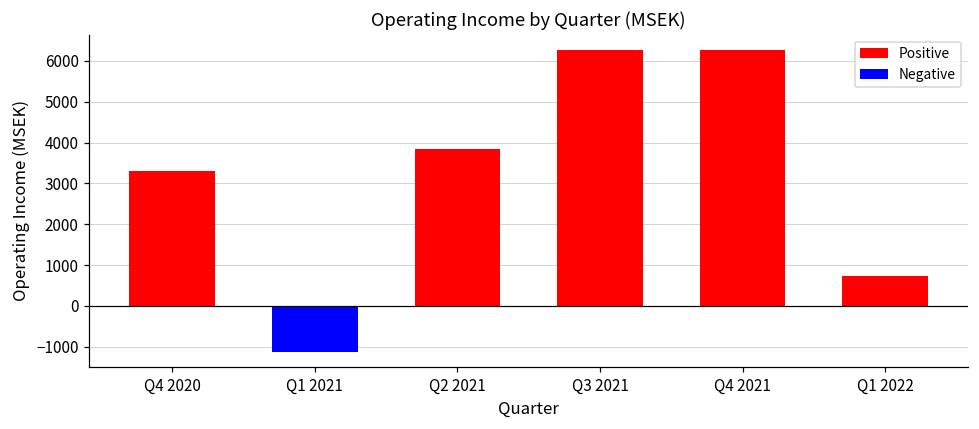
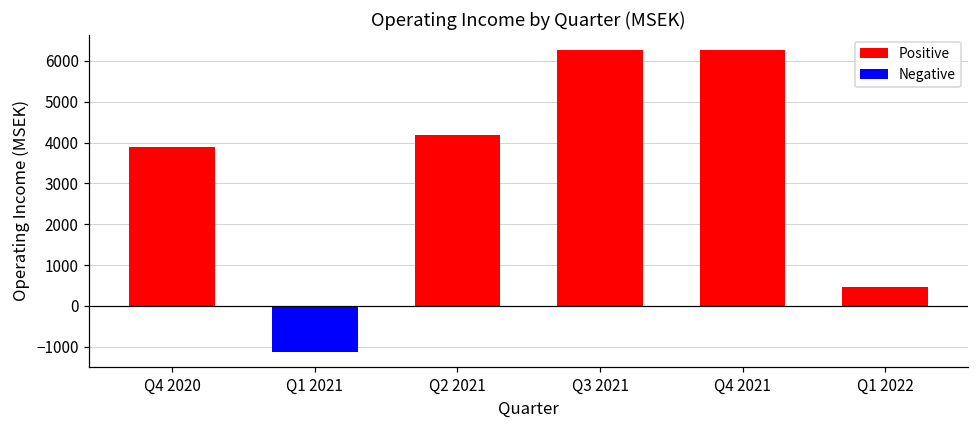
Q4 2020: 3300 -> 3900
Q2 2021: 3900 -> 4200
Q1 2022: 700 -> 500
